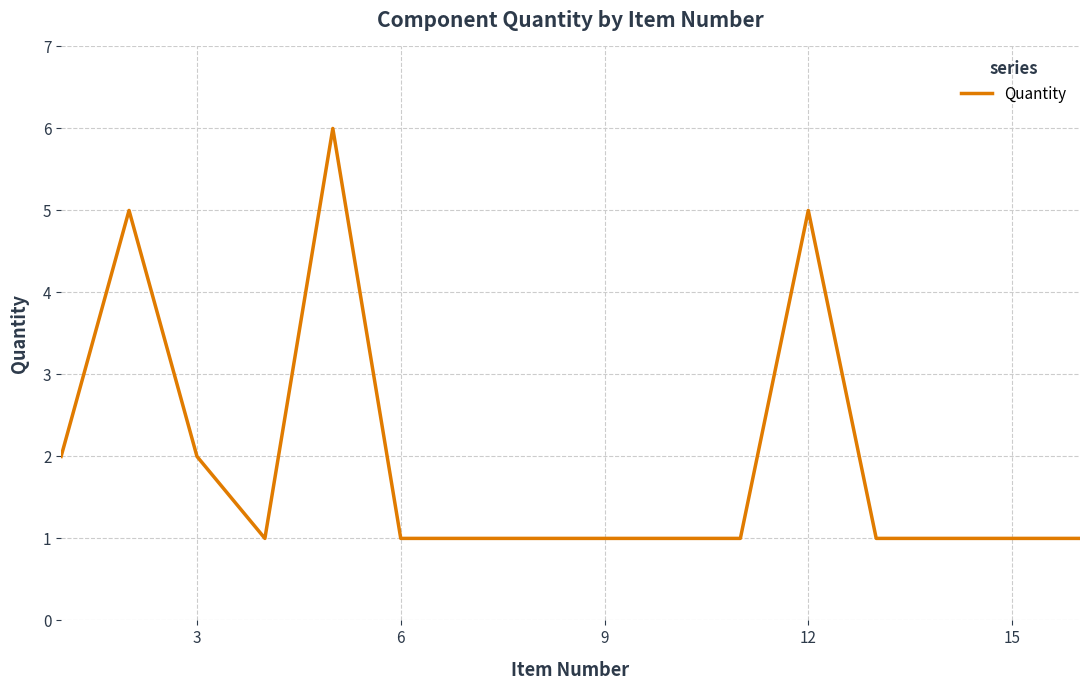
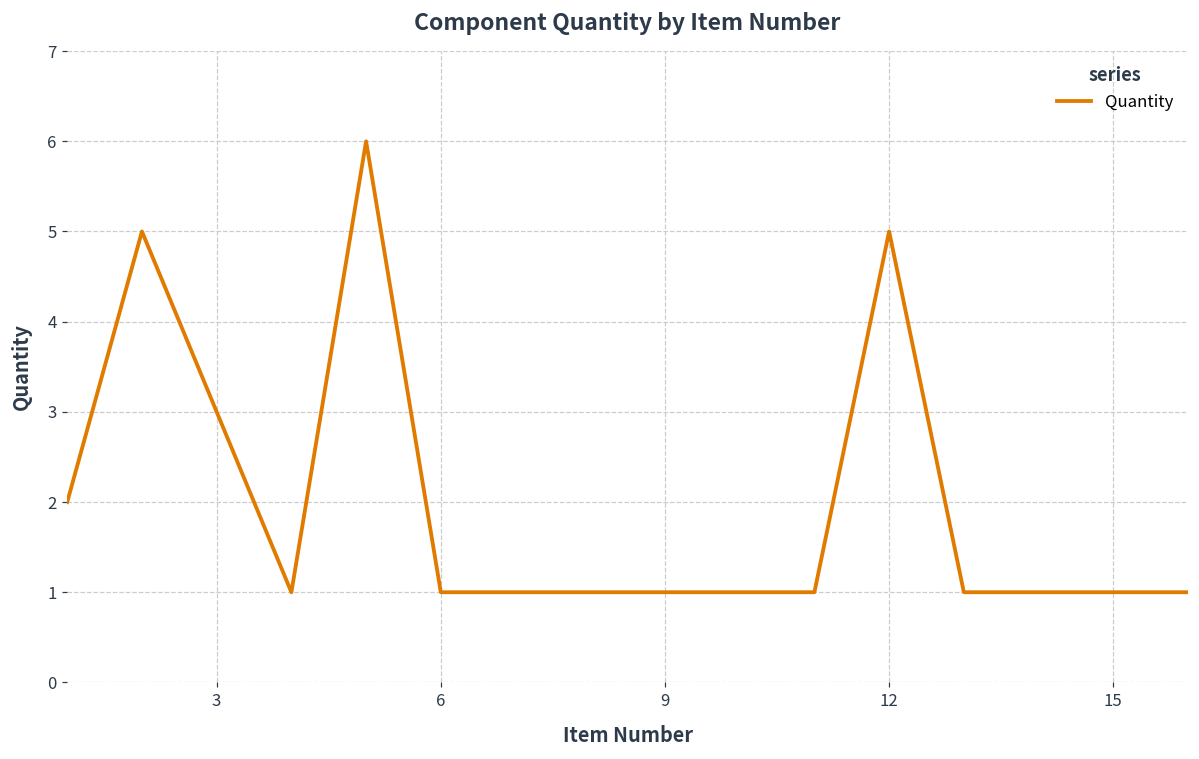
3: 2 -> 3
